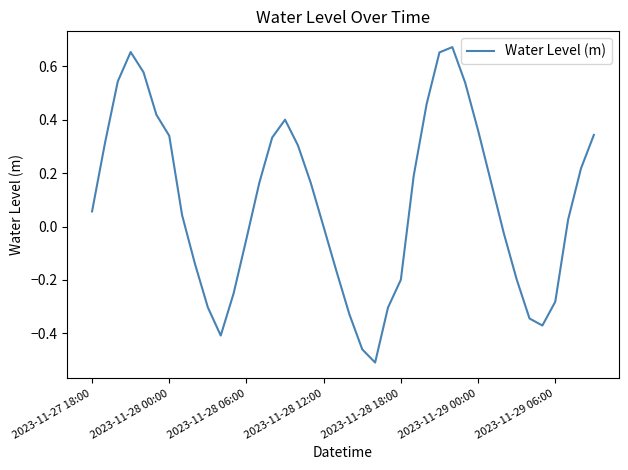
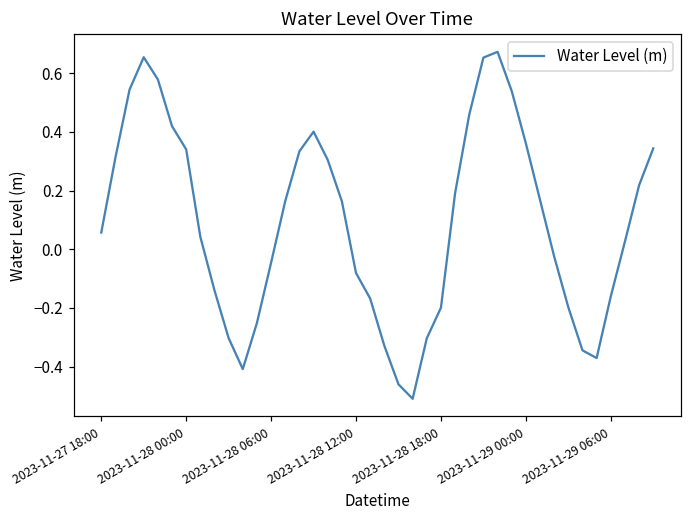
2023-11-28 12:00: 0.00 -> -0.08
2023-11-29 06:00: -0.28 -> -0.16
